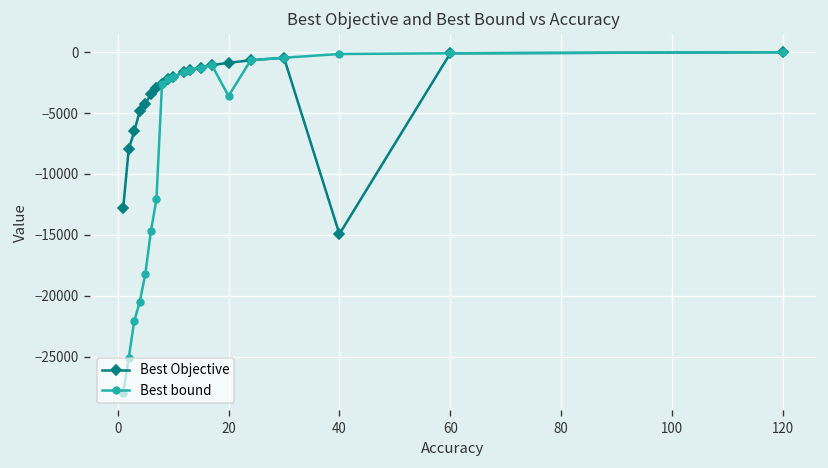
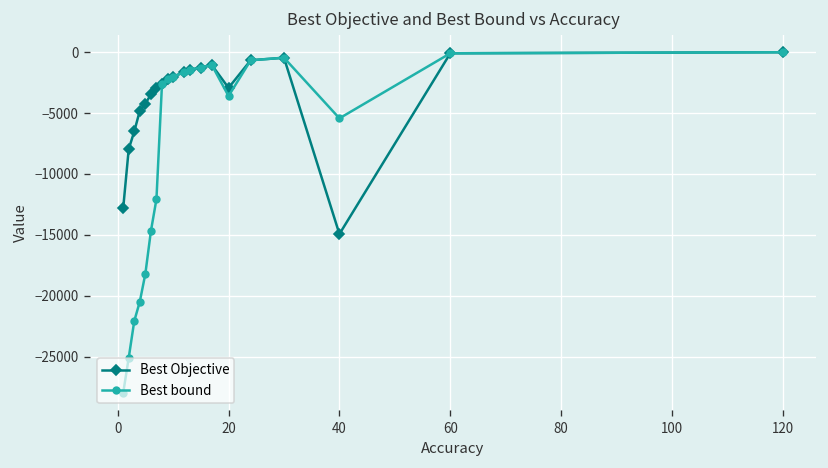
Best Objective, 20: -900 -> -2900
Best bound, 40: -100 -> -5400
